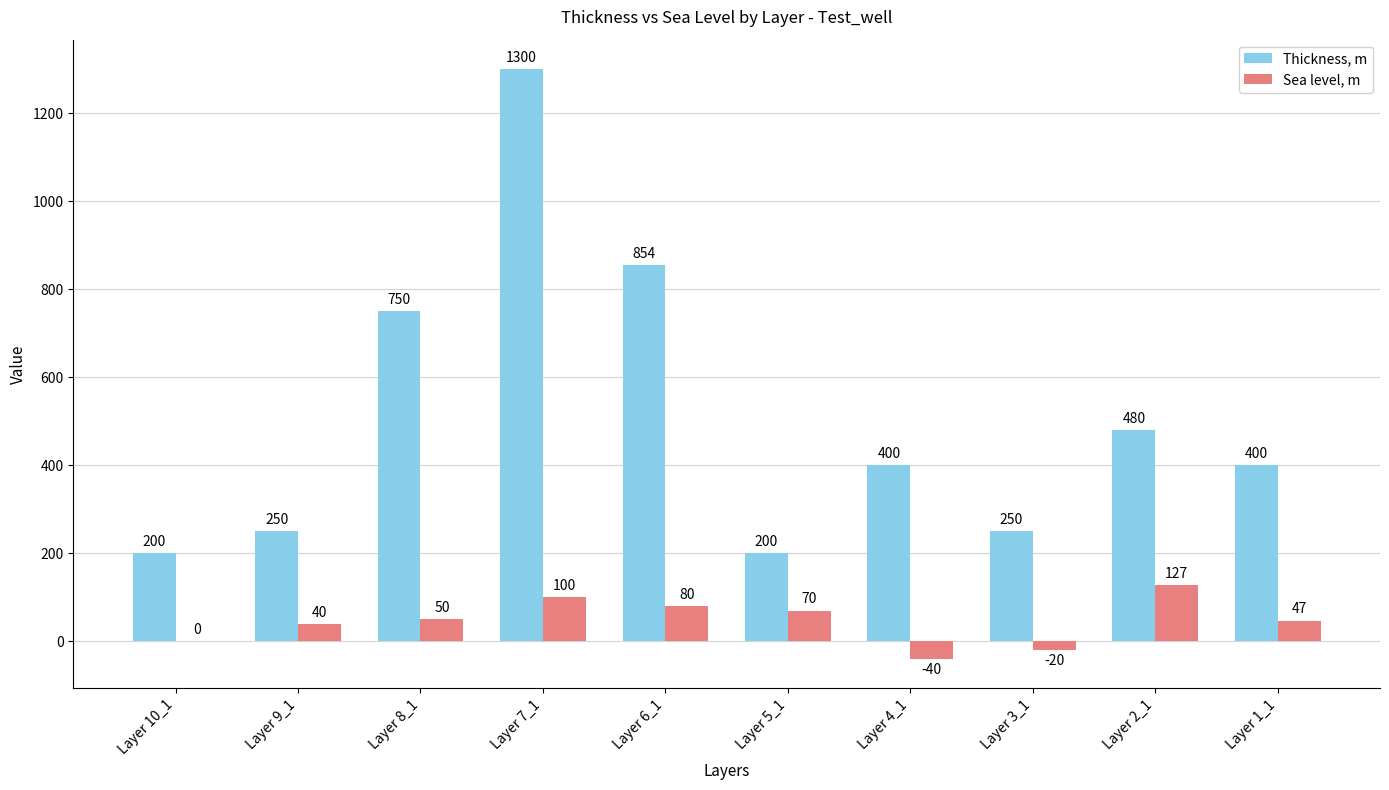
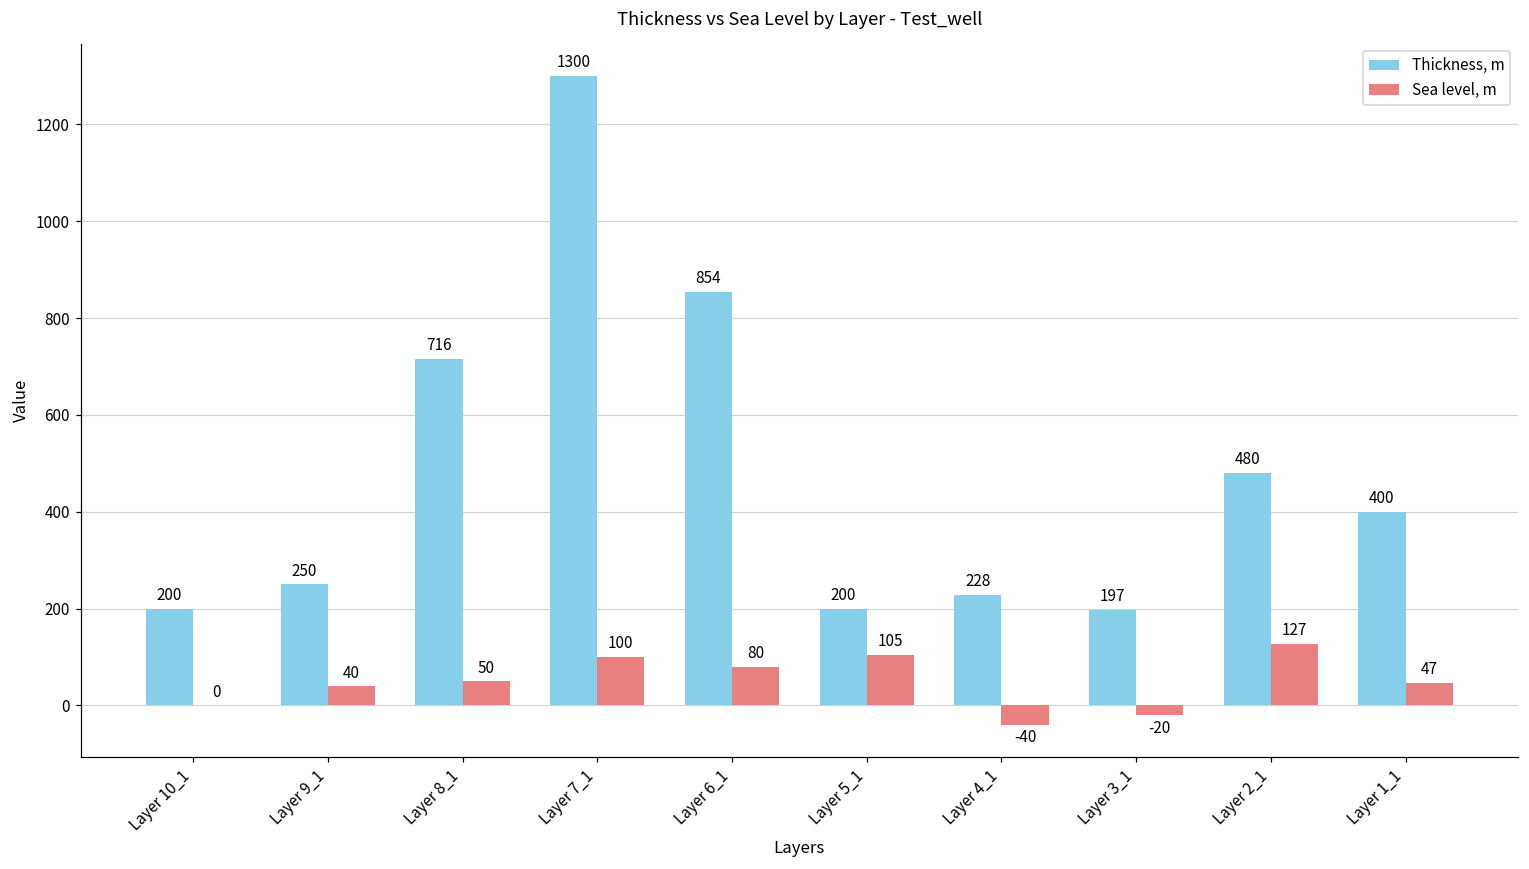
Thickness, m, Layer 8_1: 750 -> 716
Sea level, m, Layer 5_1: 70 -> 105
Thickness, m, Layer 4_1: 400 -> 228
Thickness, m, Layer 3_1: 250 -> 197
